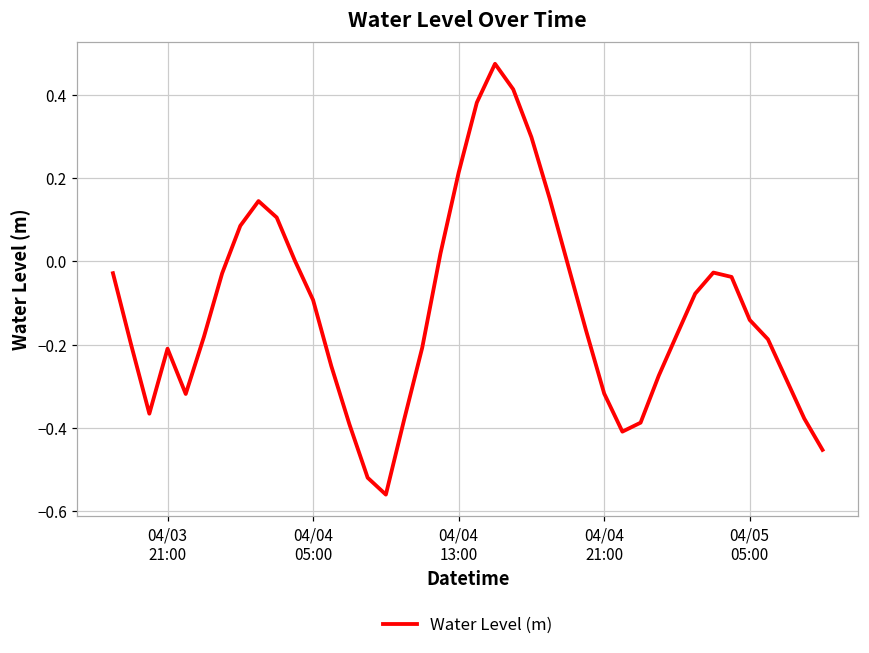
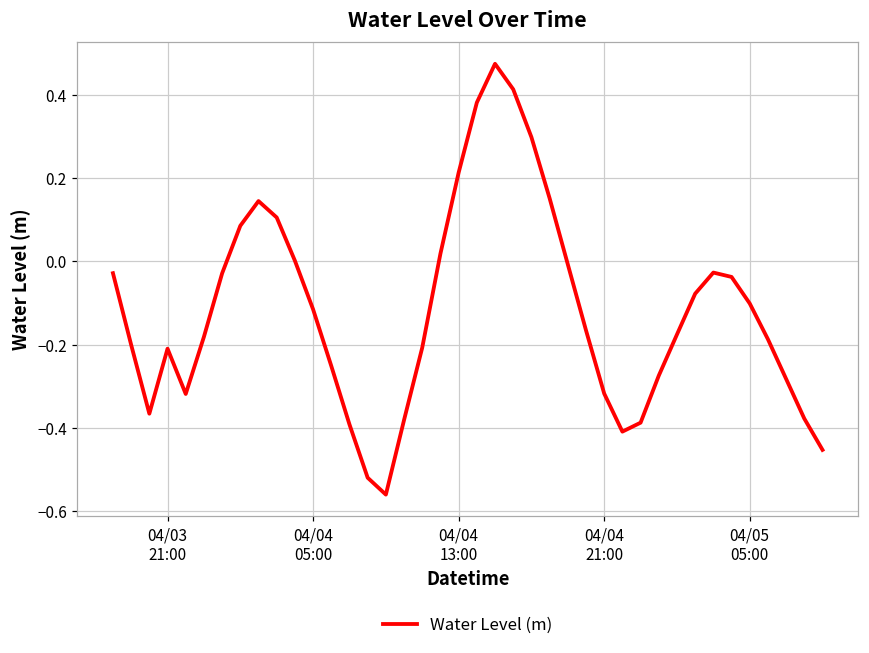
04/04 05:00: -0.09 -> -0.12
04/05 05:00: -0.14 -> -0.10
